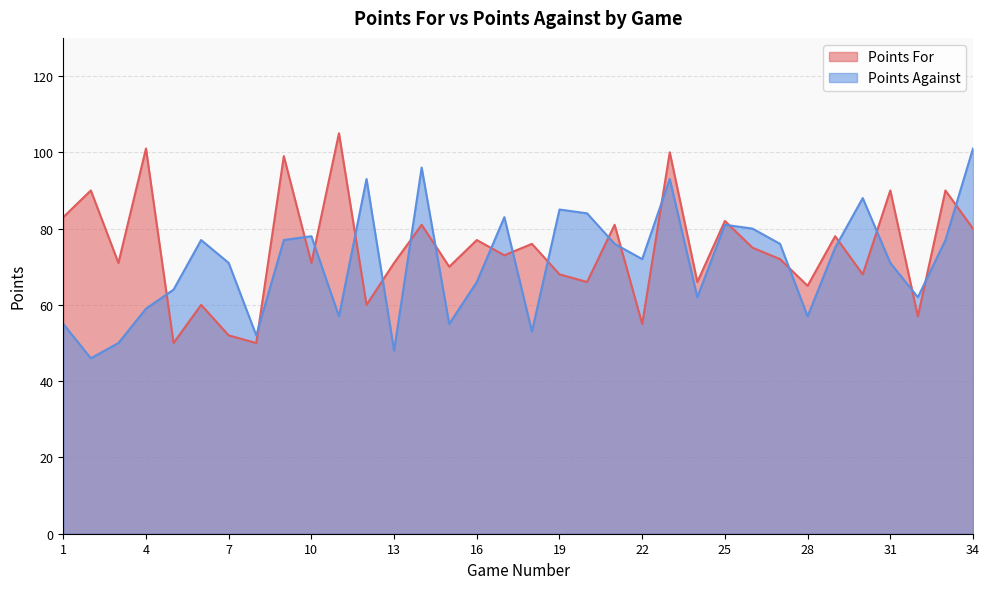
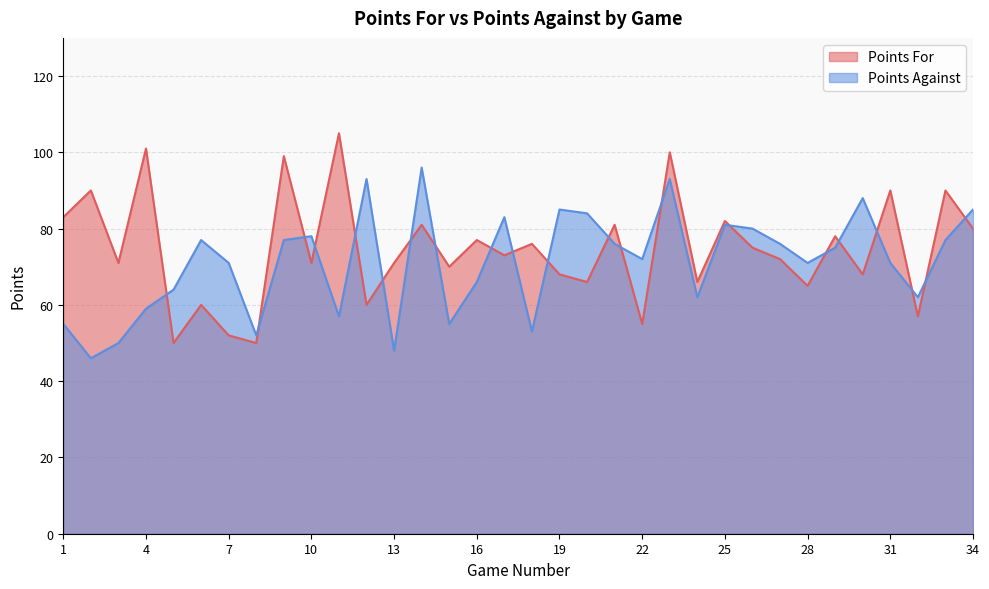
Points Against, 28: 57 -> 71
Points Against, 34: 101 -> 85
